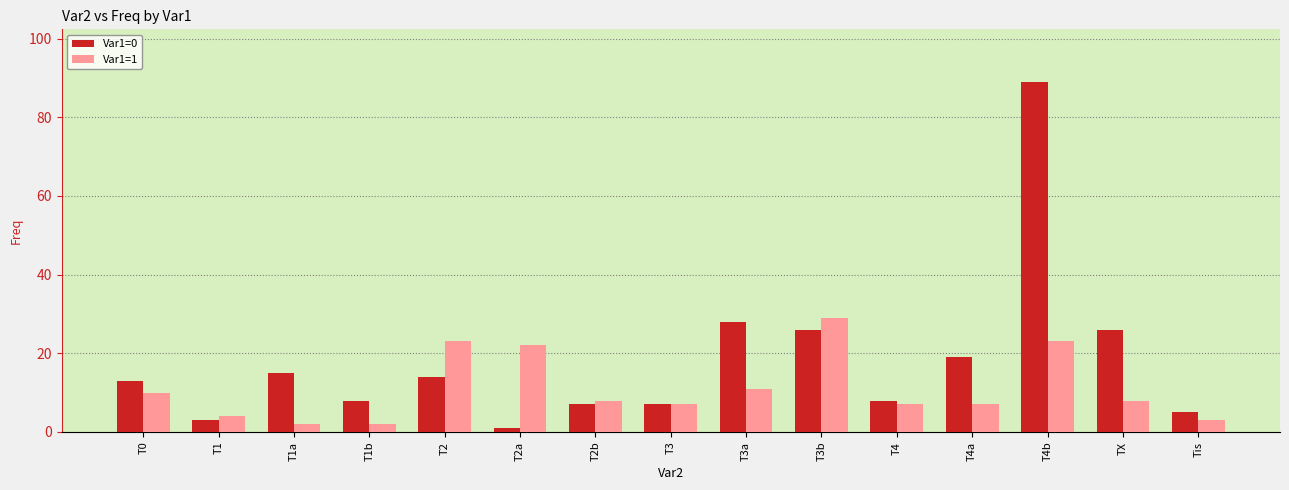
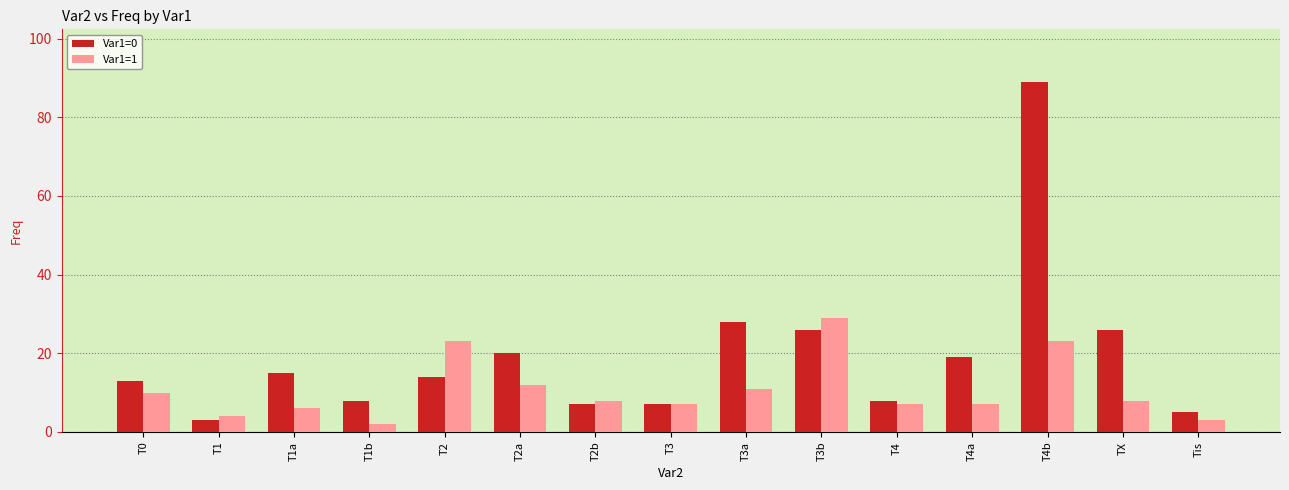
Var1=1, T1a: 2 -> 6
Var1=0, T2a: 1 -> 20
Var1=1, T2a: 22 -> 12
